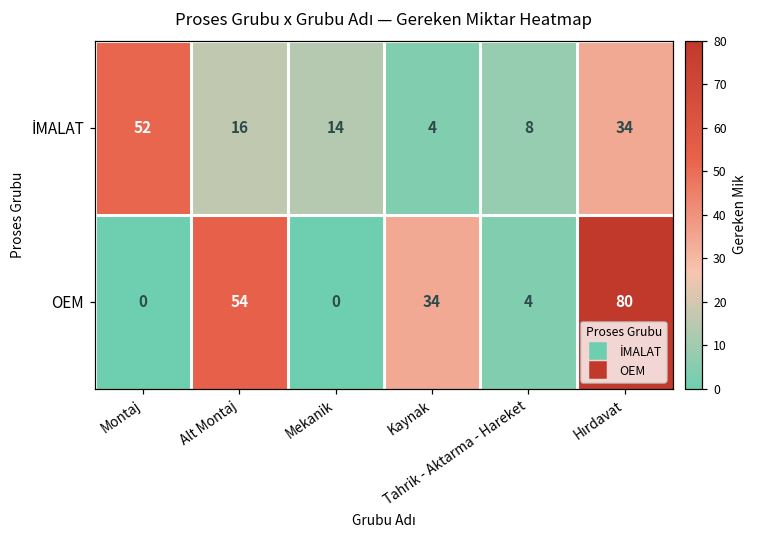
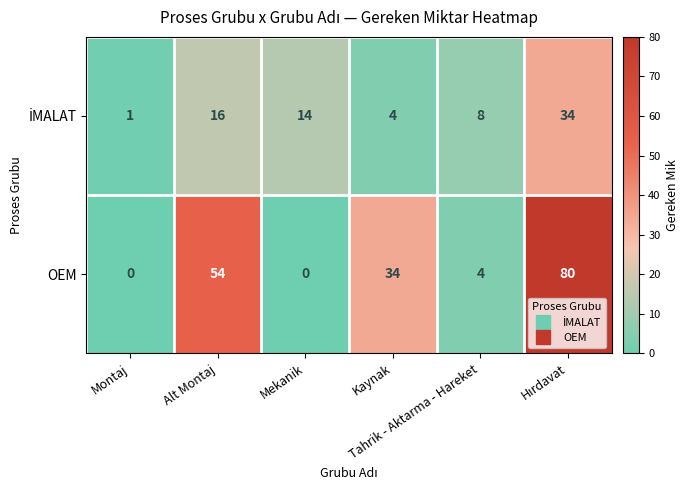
İMALAT, Montaj: 52 -> 1
